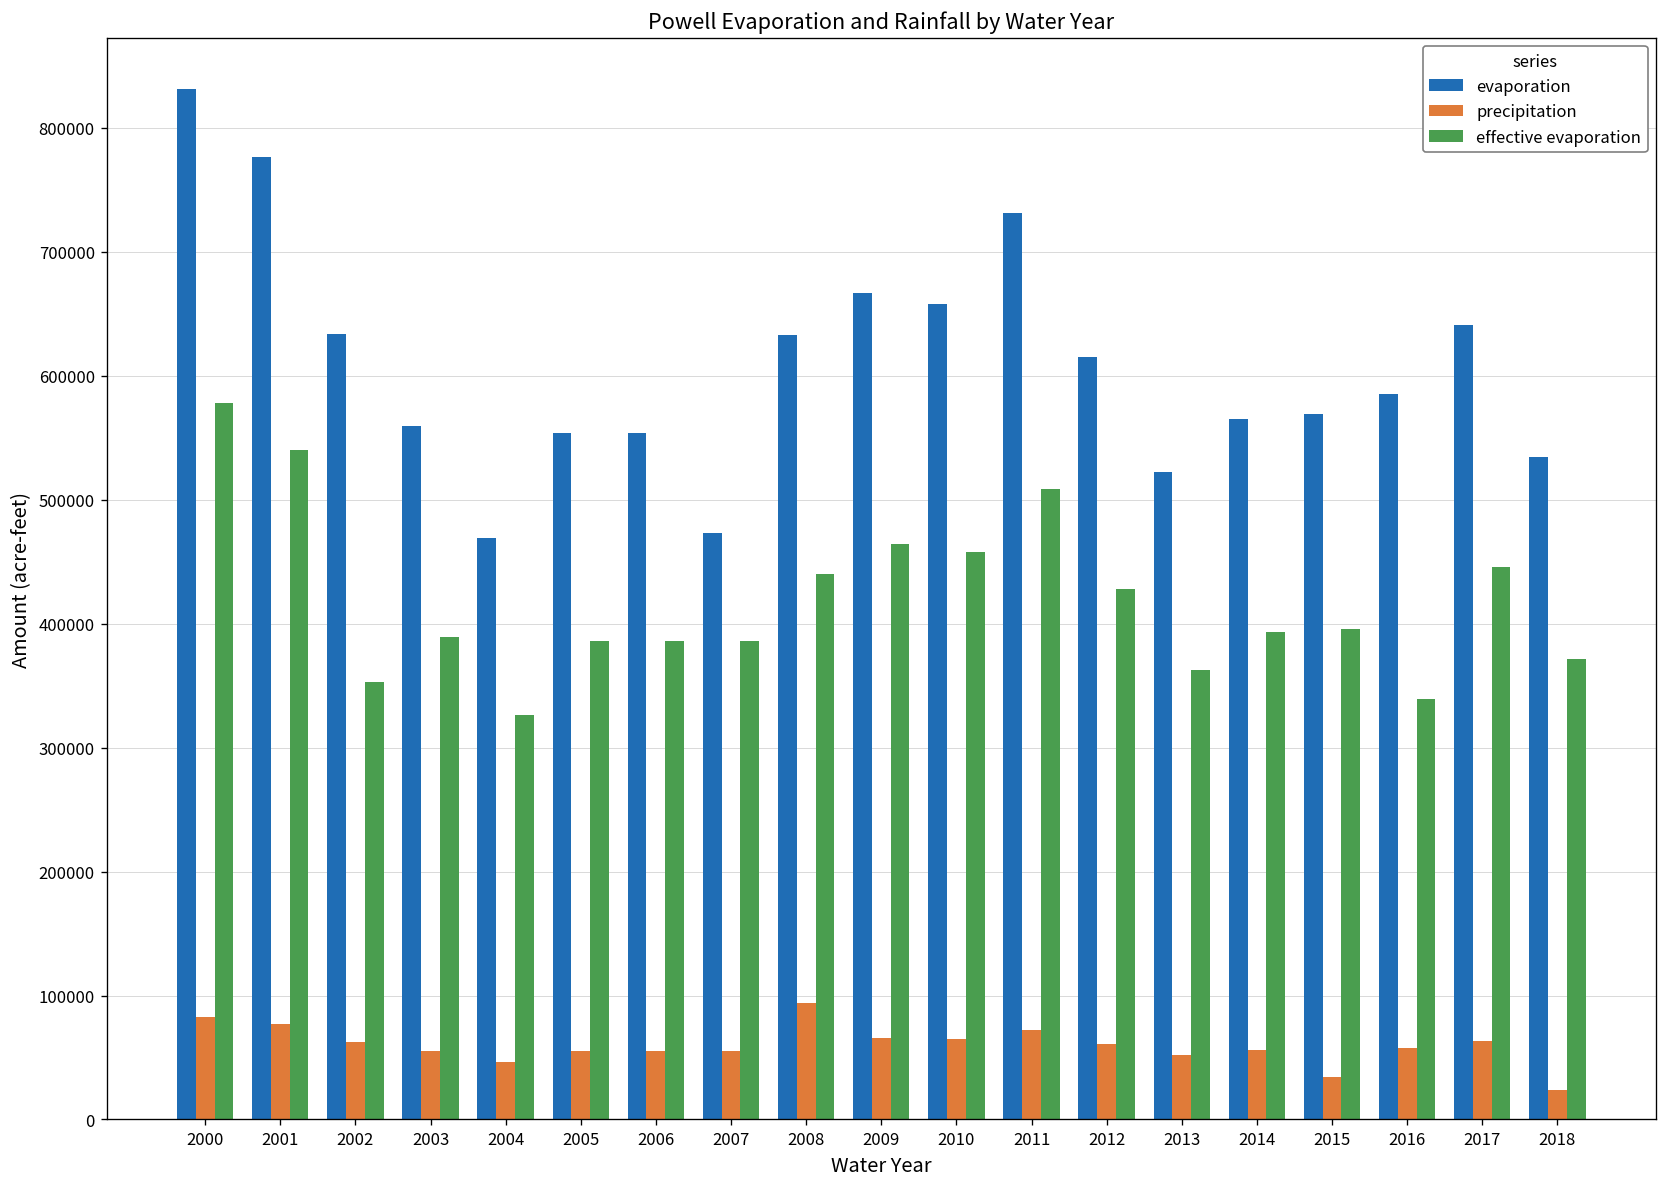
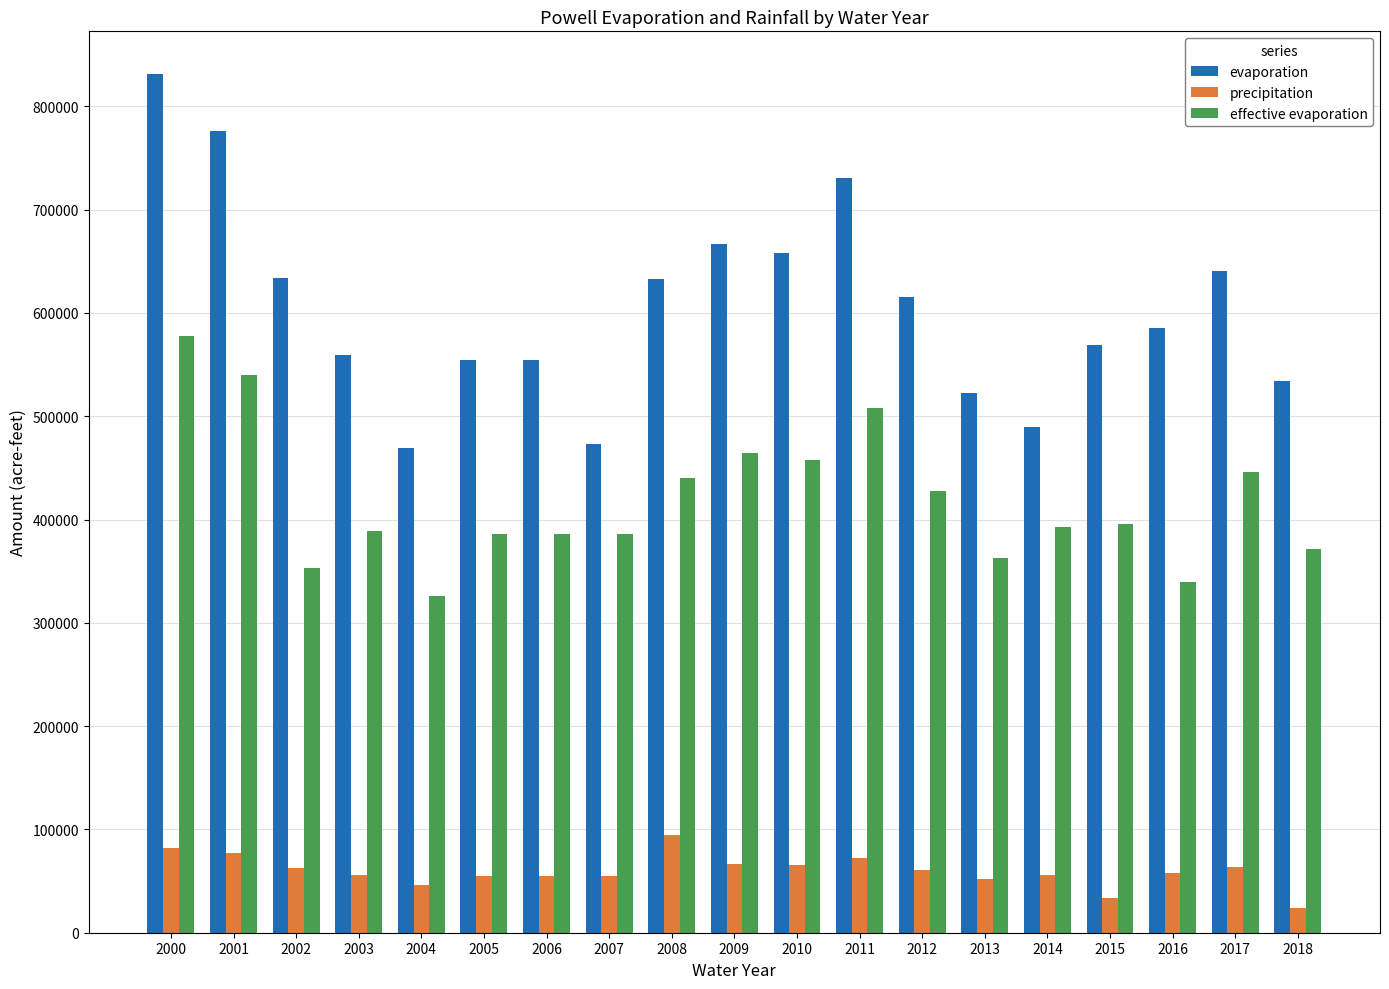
evaporation, 2014: 565000 -> 490000
